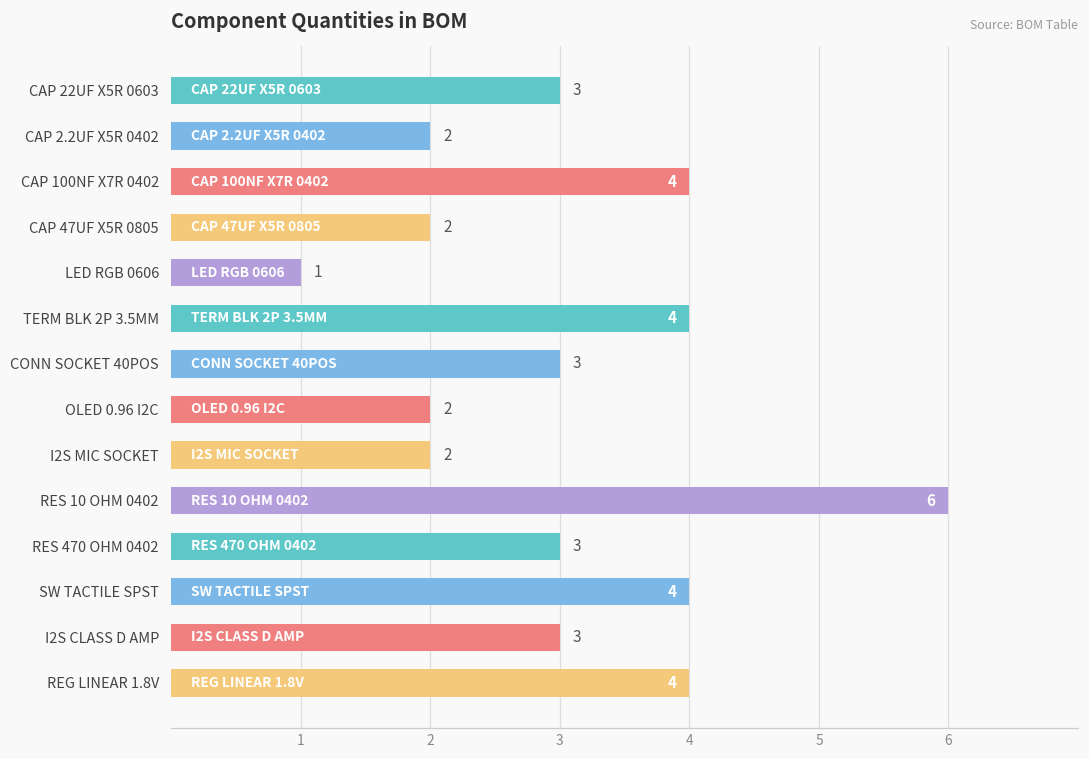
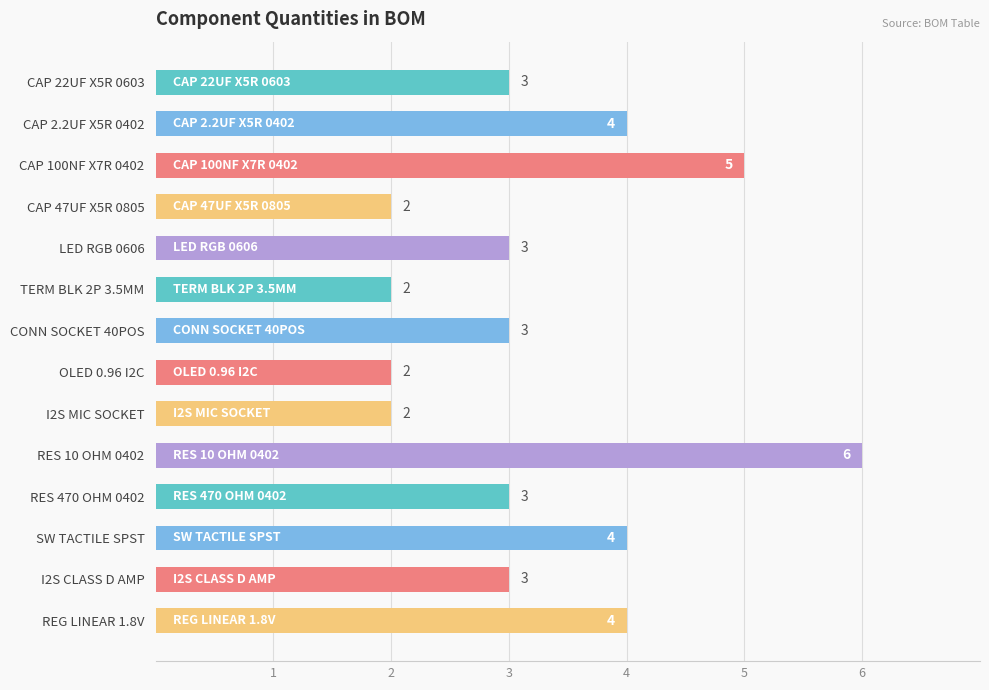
CAP 2.2UF X5R 0402: 2 -> 4
CAP 100NF X7R 0402: 4 -> 5
LED RGB 0606: 1 -> 3
TERM BLK 2P 3.5MM: 4 -> 2
